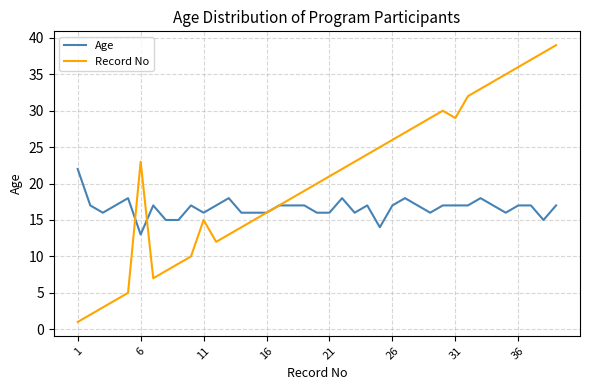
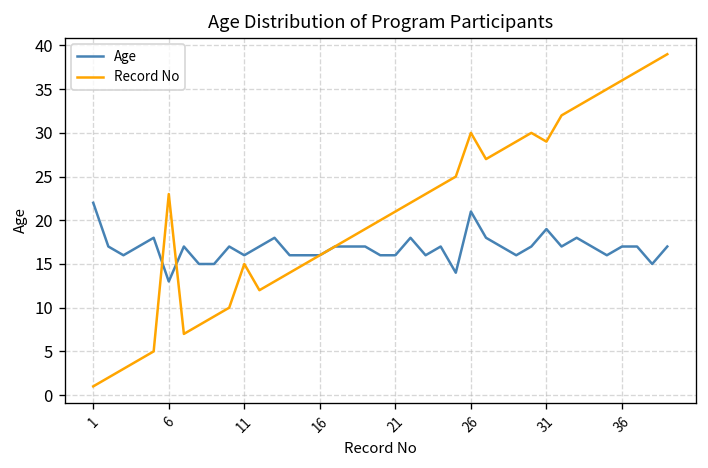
Age, 26: 17 -> 21
Record No, 26: 26 -> 30
Age, 31: 17 -> 19
